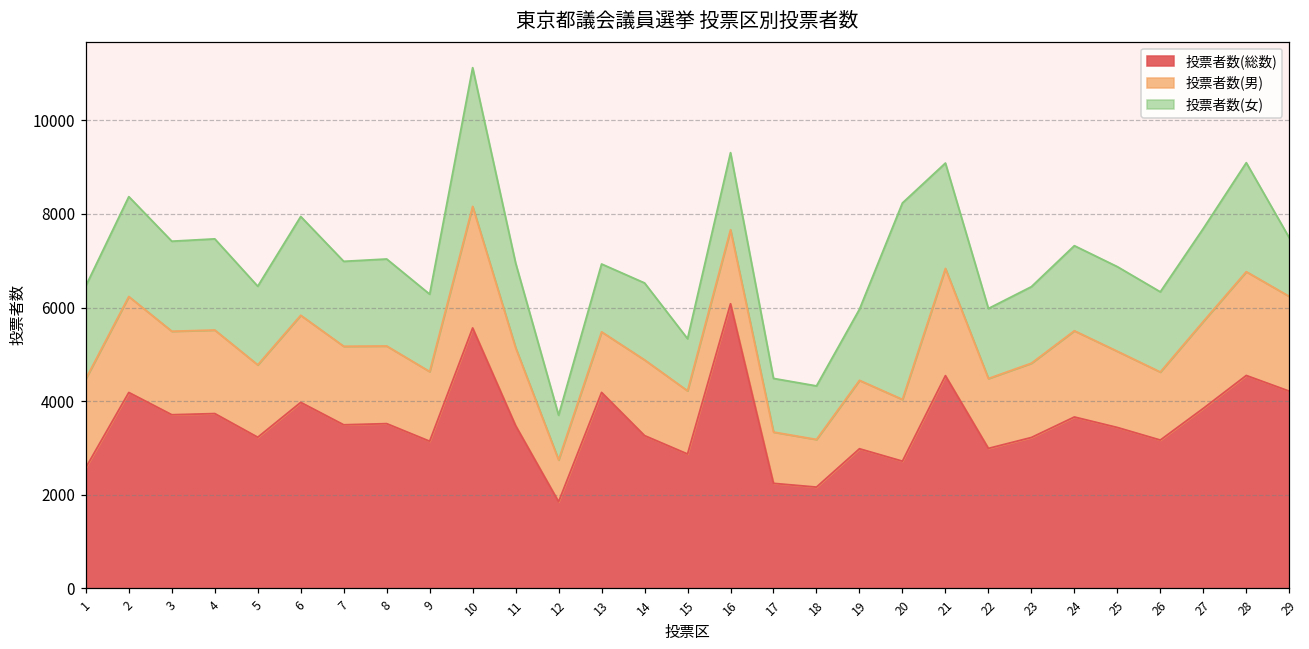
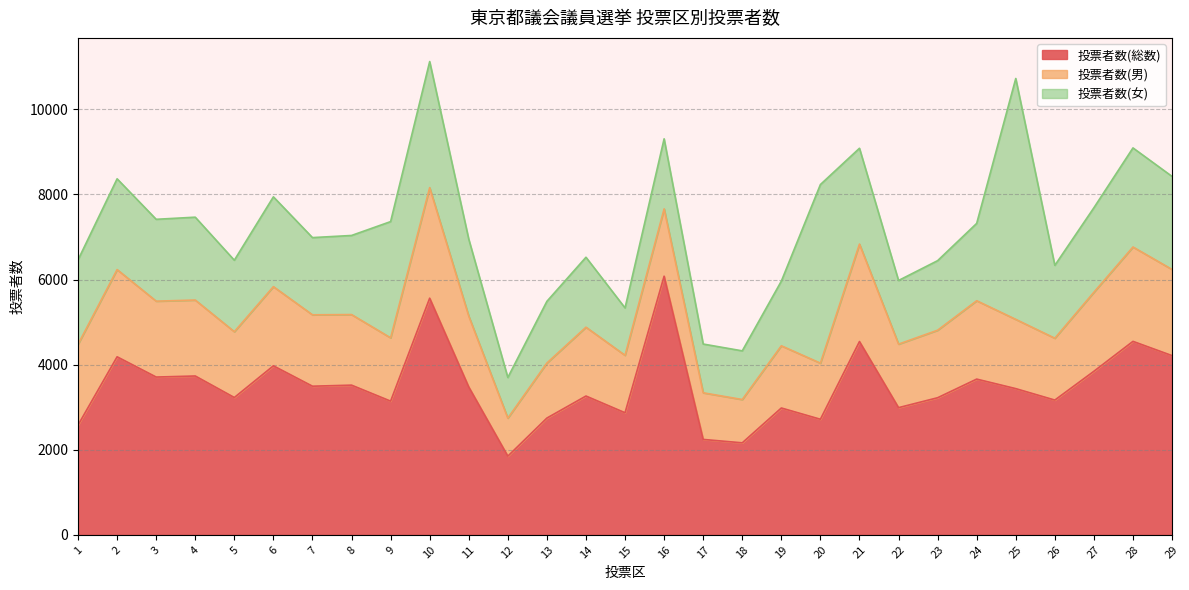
投票者数(女), 9: 1700 -> 2700
投票者数(総数), 13: 4200 -> 2700
投票者数(女), 25: 1800 -> 5700
投票者数(女), 29: 1300 -> 2200
